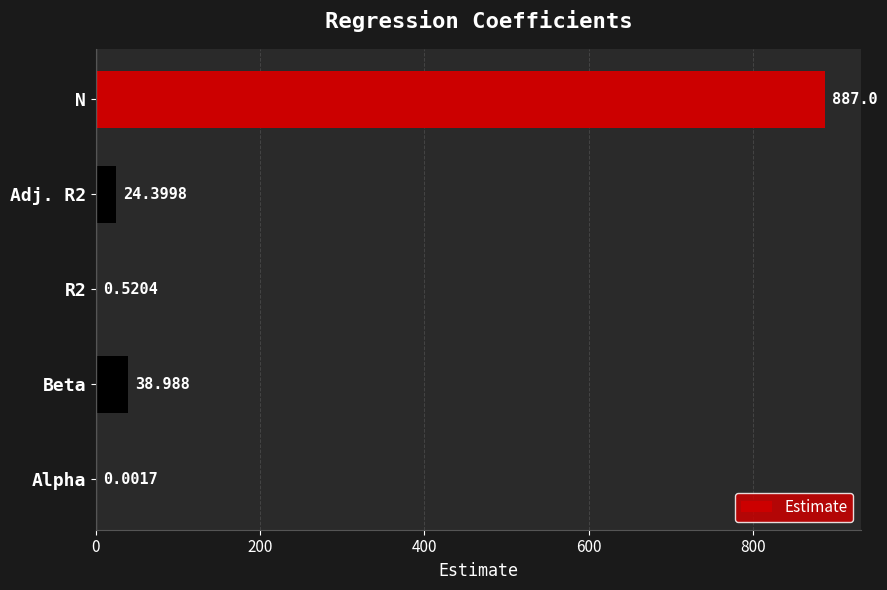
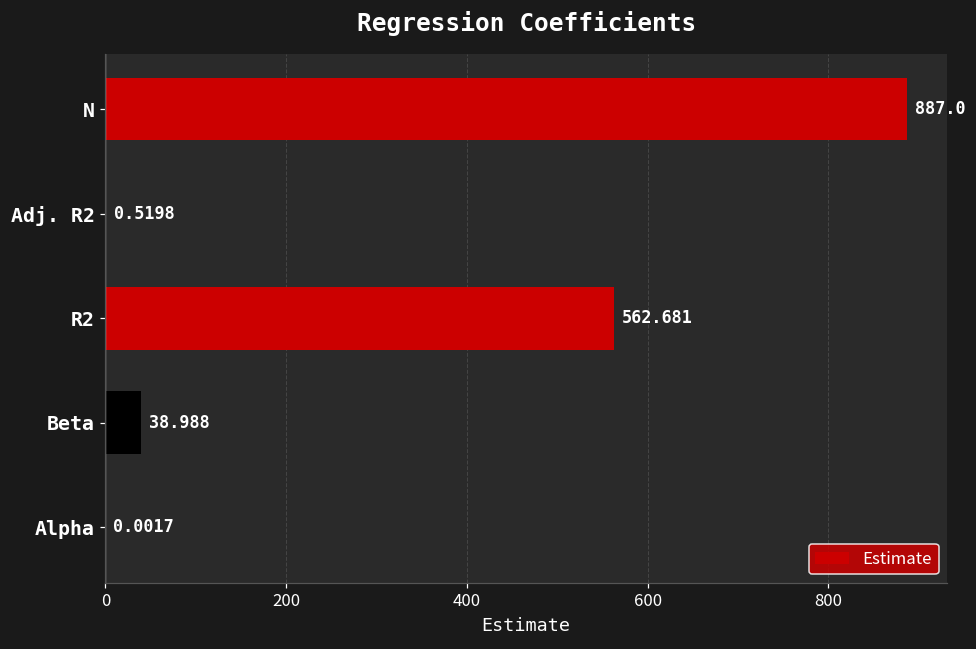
Adj. R2: 24.3998 -> 0.5198
R2: 0.5204 -> 562.681
